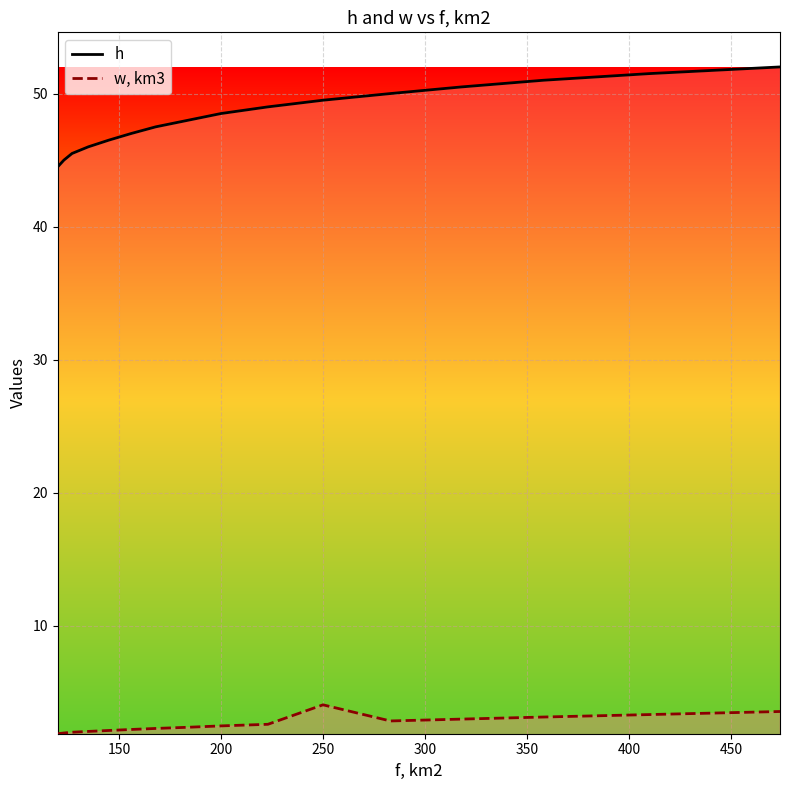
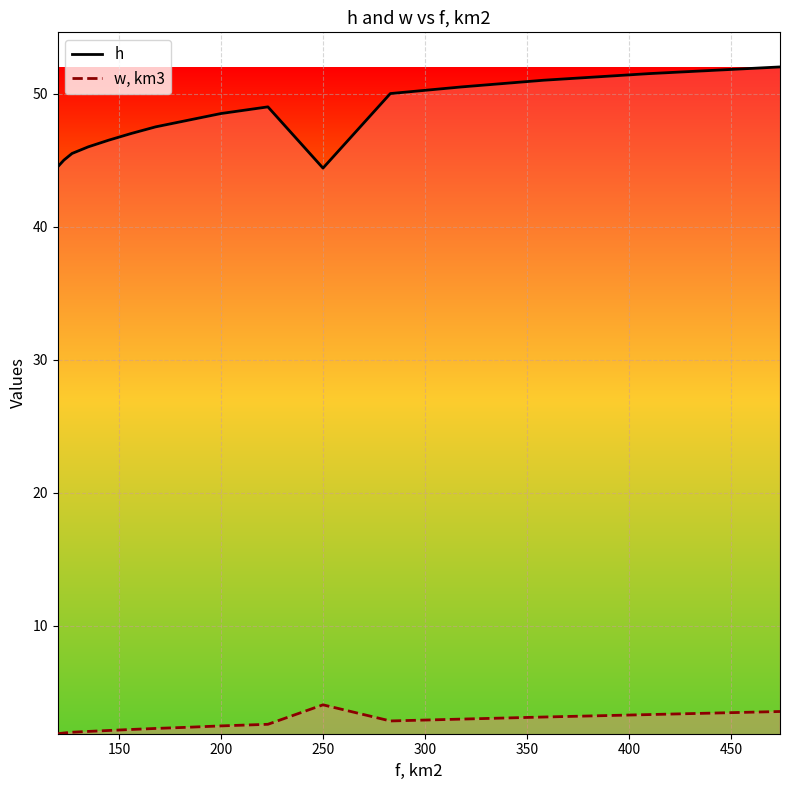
h, 250: 49.5 -> 44.4
